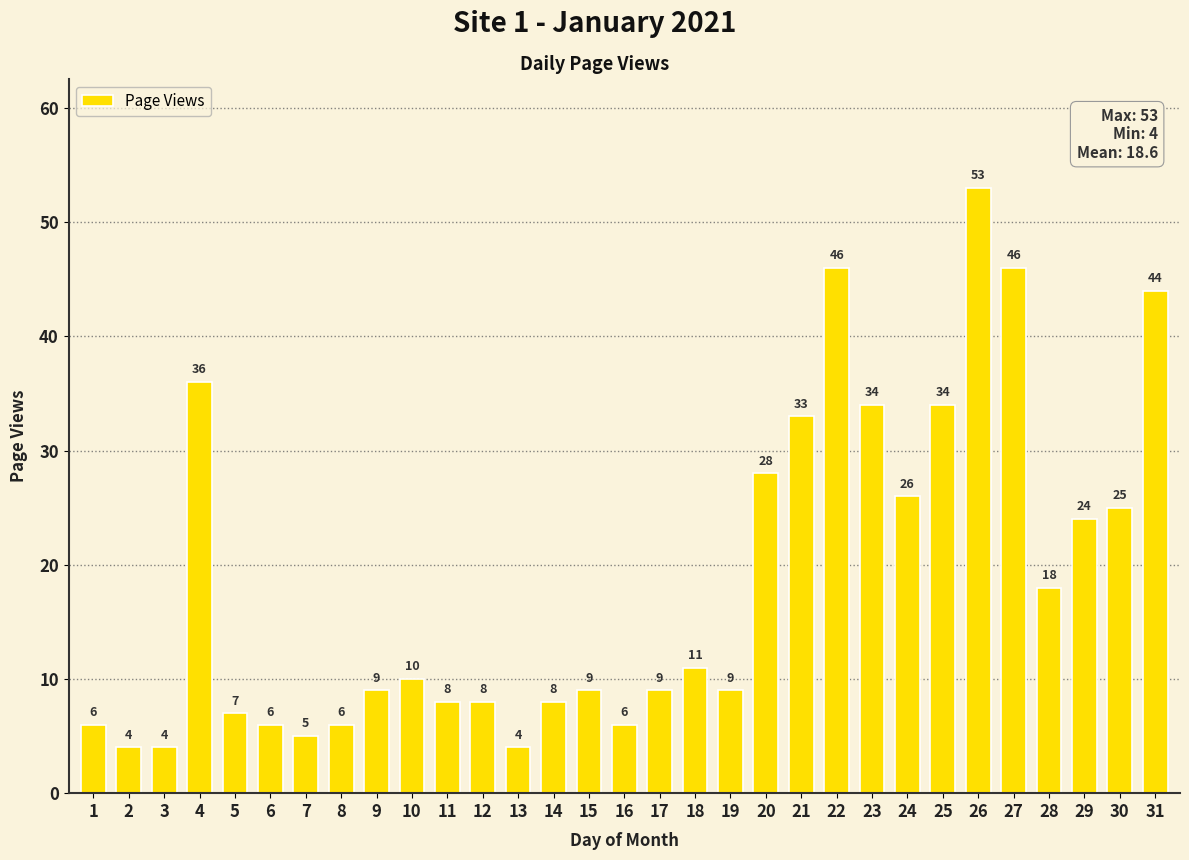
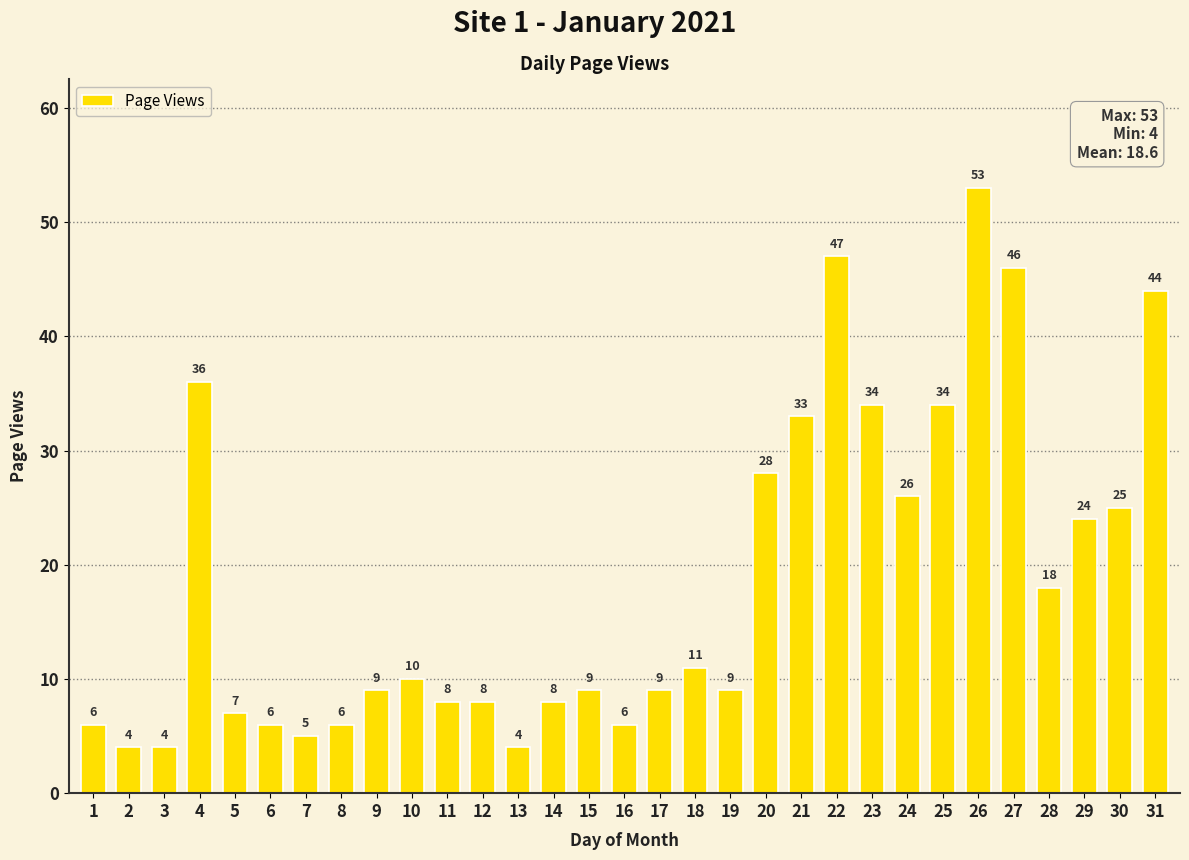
22: 46 -> 47
